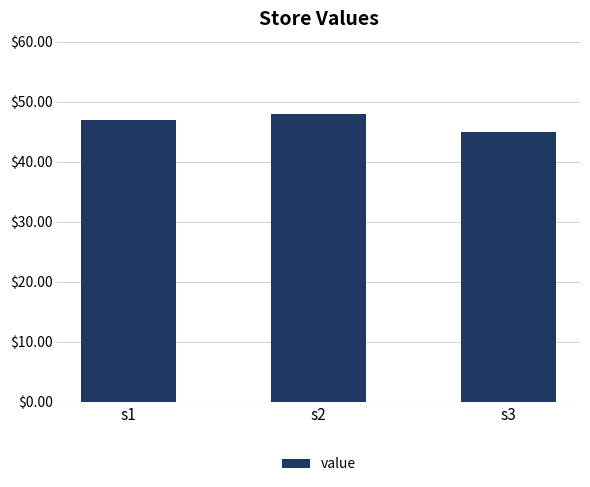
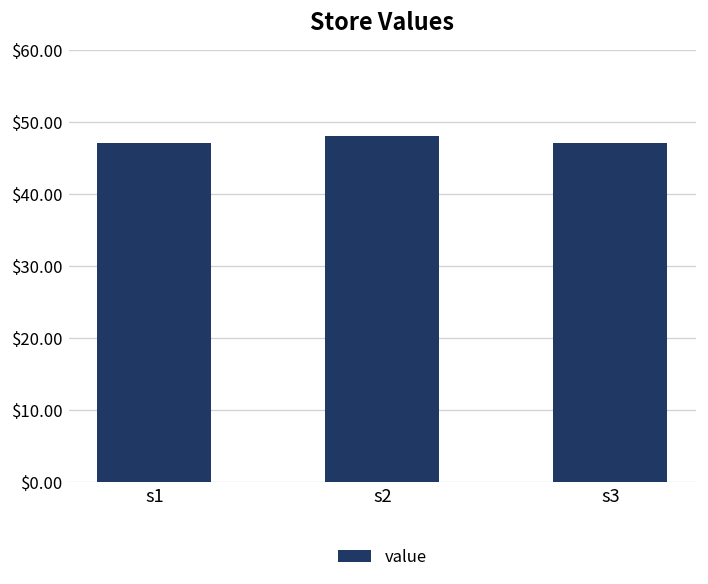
s3: $45 -> $47
